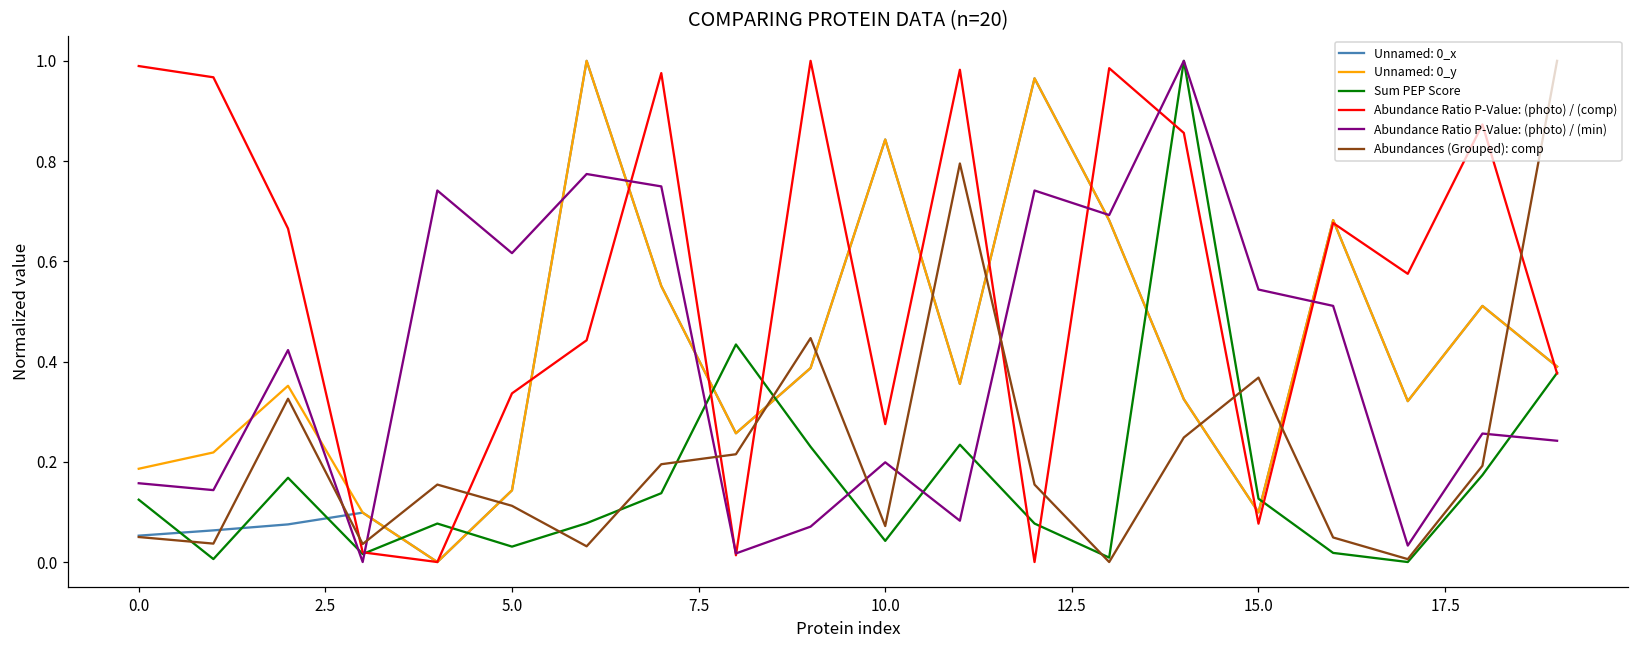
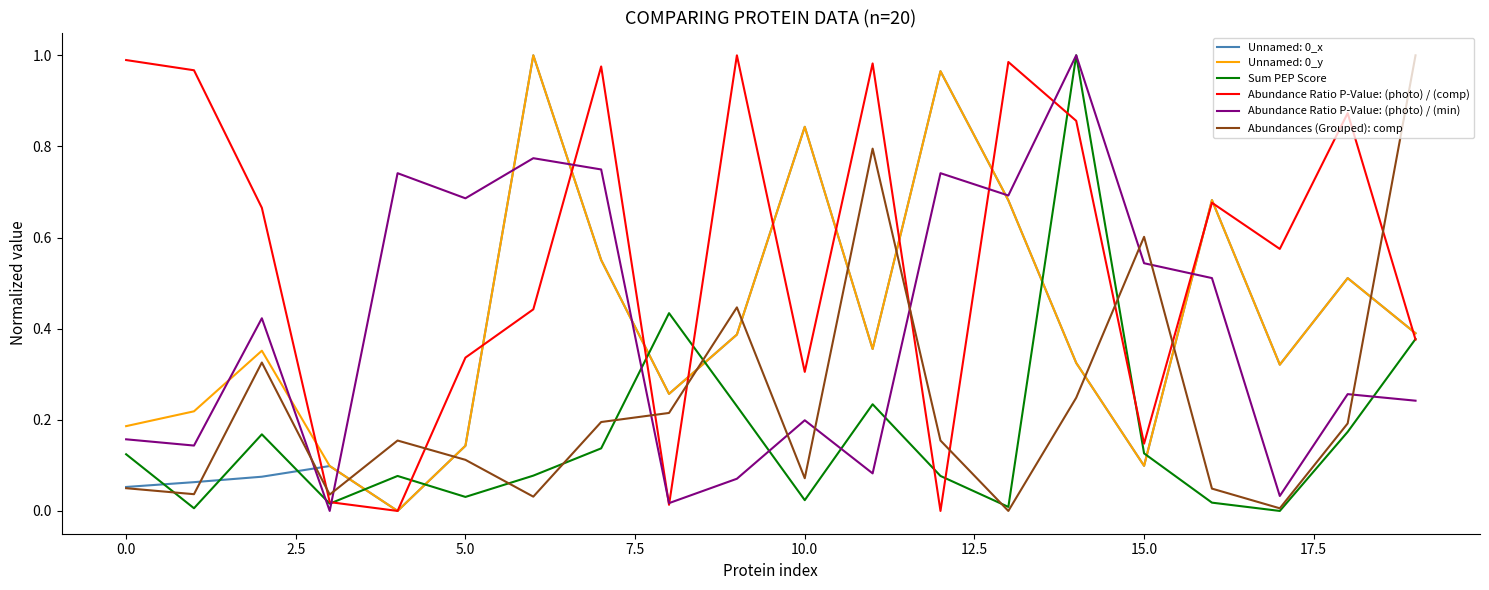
Abundance Ratio P-Value: (photo) / (min), 5.0: 0.62 -> 0.69
Sum PEP Score, 10.0: 0.04 -> 0.02
Abundance Ratio P-Value: (photo) / (comp), 10.0: 0.28 -> 0.31
Abundance Ratio P-Value: (photo) / (comp), 15.0: 0.08 -> 0.15
Abundances (Grouped): comp, 15.0: 0.37 -> 0.60
